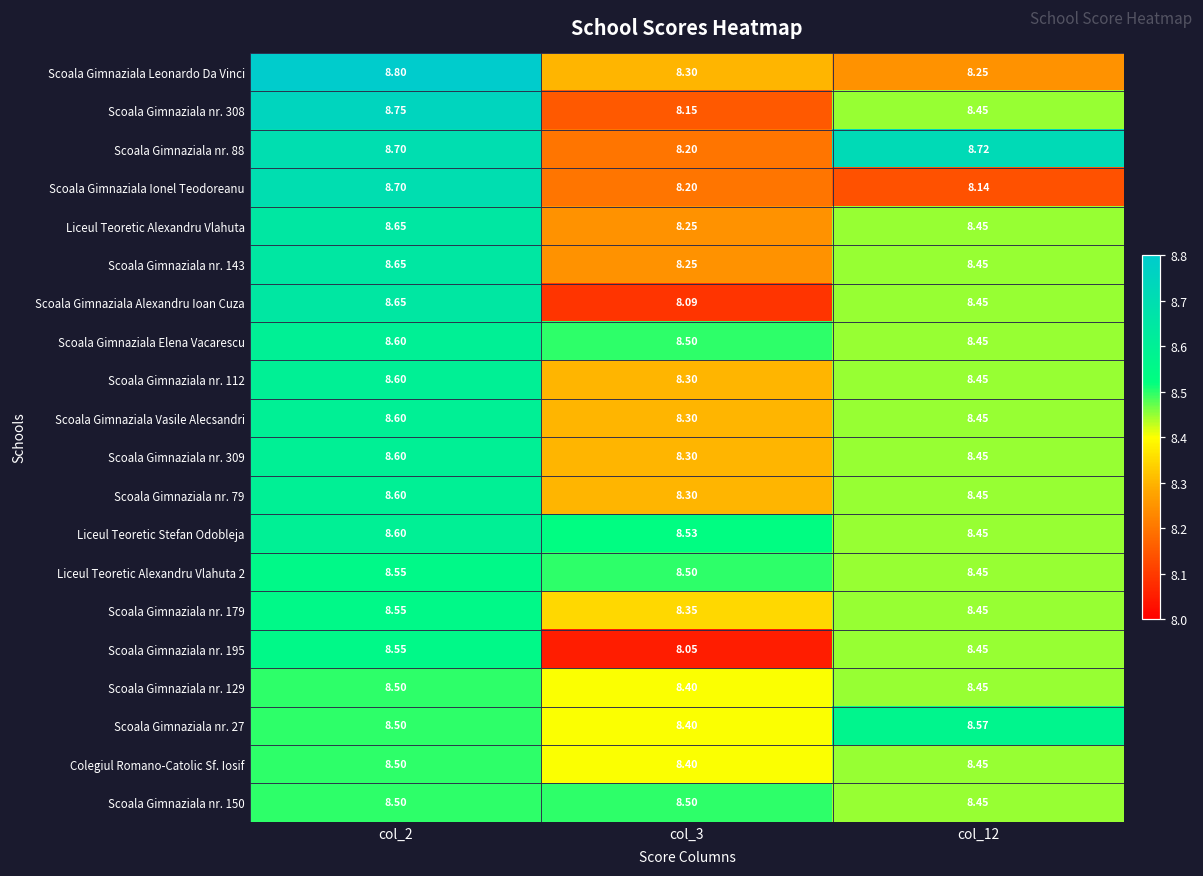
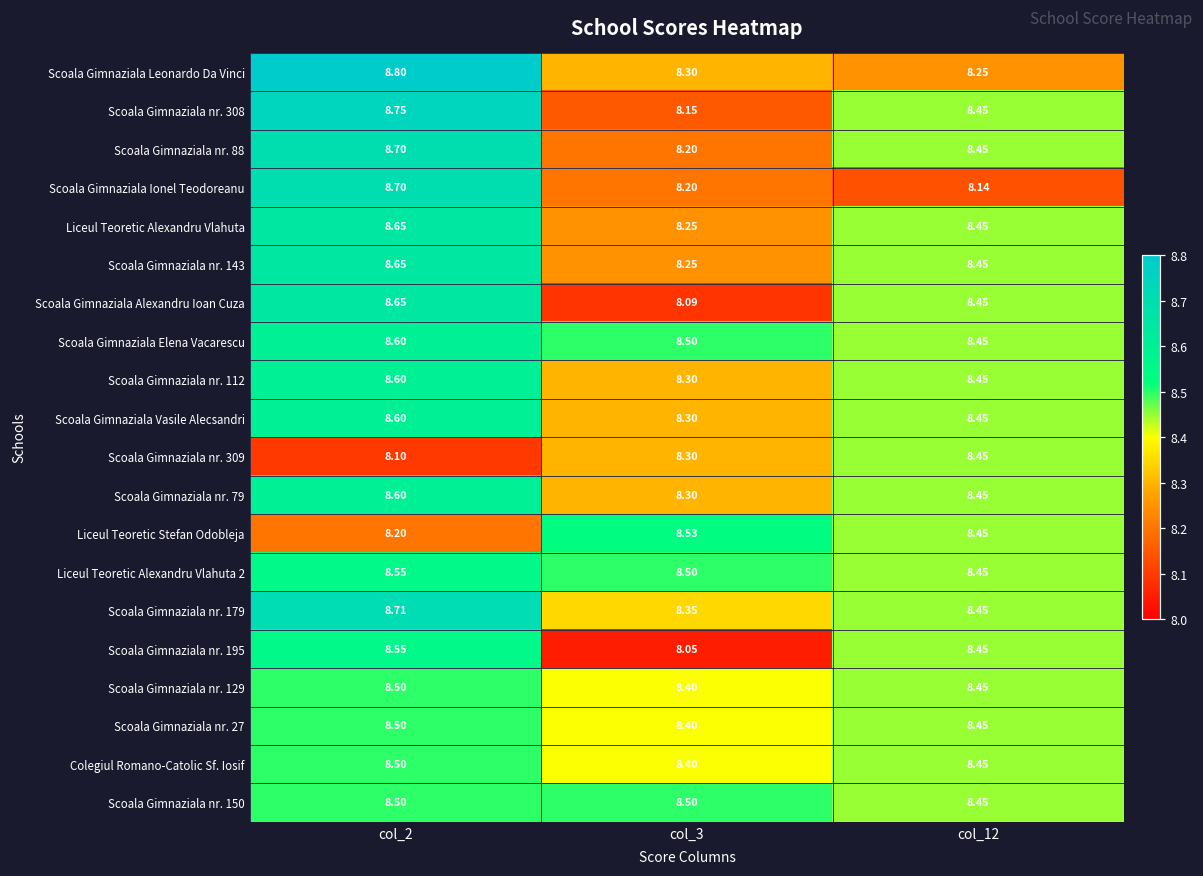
Scoala Gimnaziala nr. 88, col_12: 8.72 -> 8.45
Scoala Gimnaziala nr. 309, col_2: 8.60 -> 8.10
Liceul Teoretic Stefan Odobleja, col_2: 8.60 -> 8.20
Scoala Gimnaziala nr. 179, col_2: 8.55 -> 8.71
Scoala Gimnaziala nr. 27, col_12: 8.57 -> 8.45
